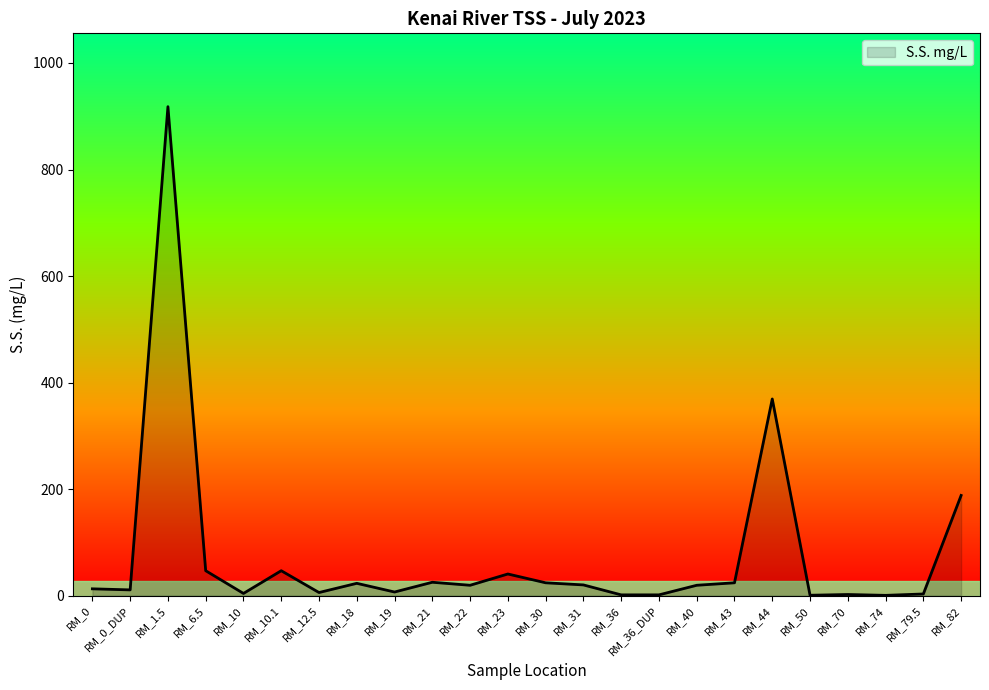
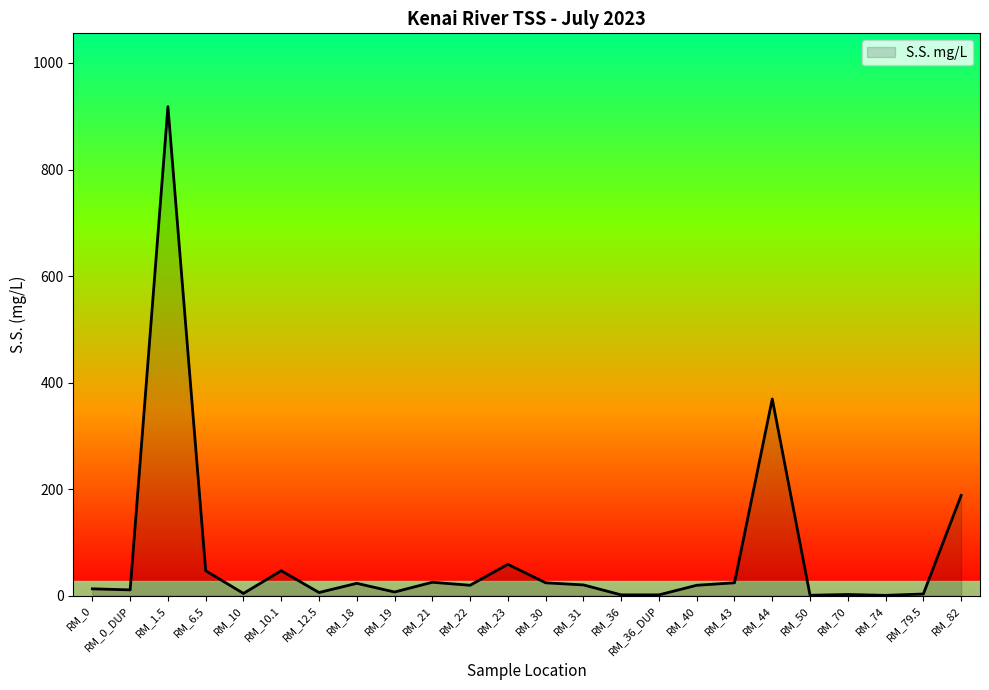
RM_23: 40 -> 60
